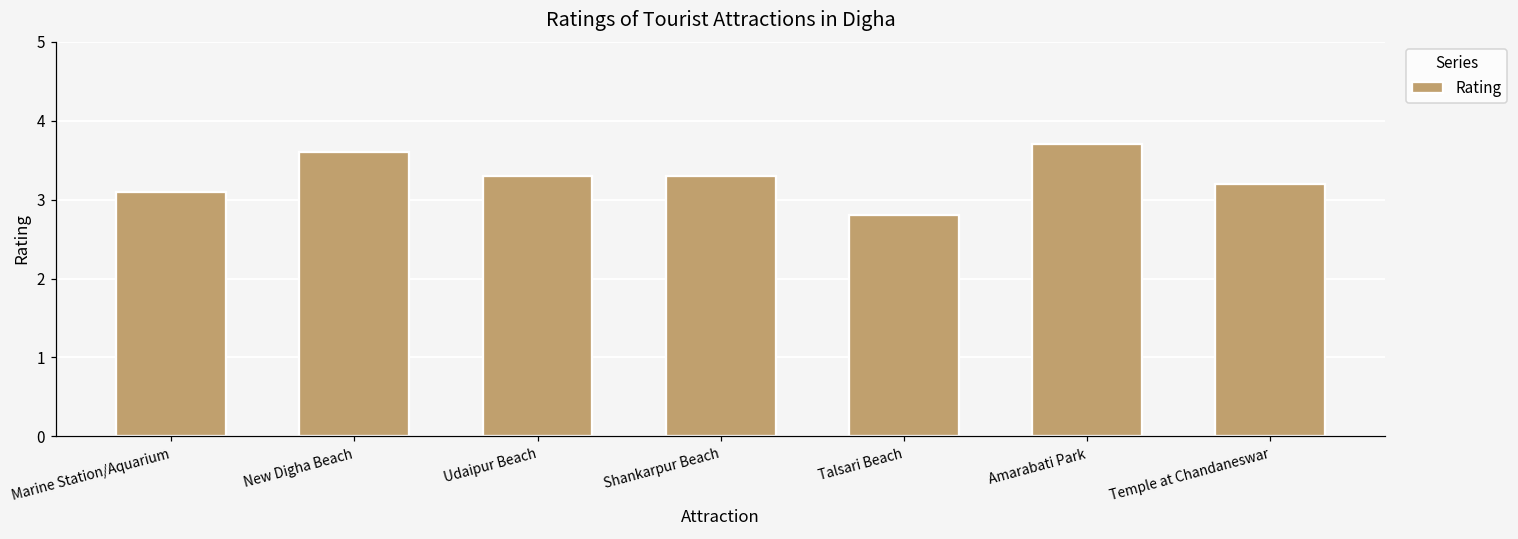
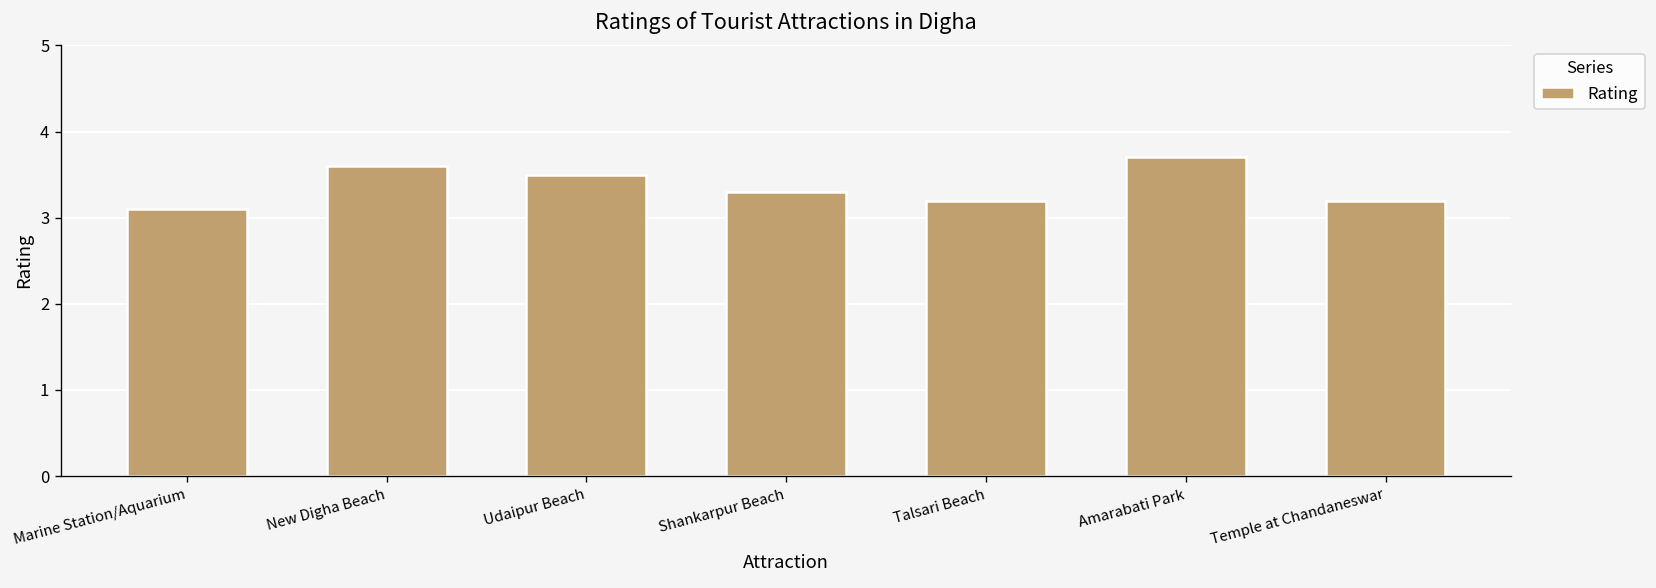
Udaipur Beach: 3.3 -> 3.5
Talsari Beach: 2.8 -> 3.2
